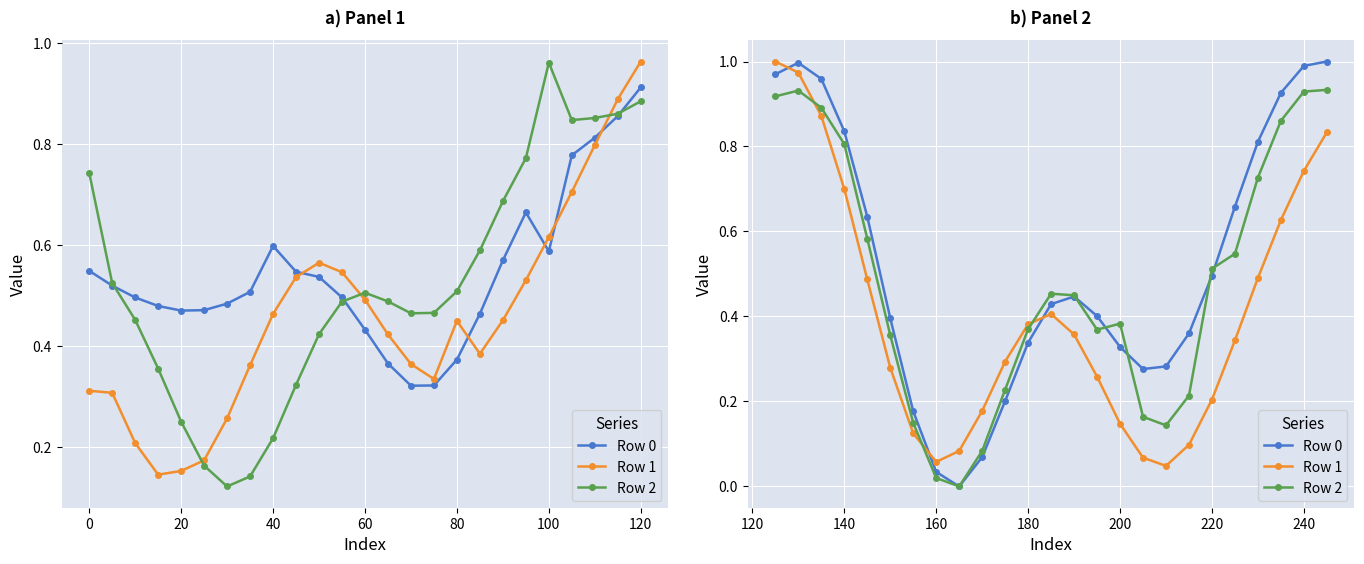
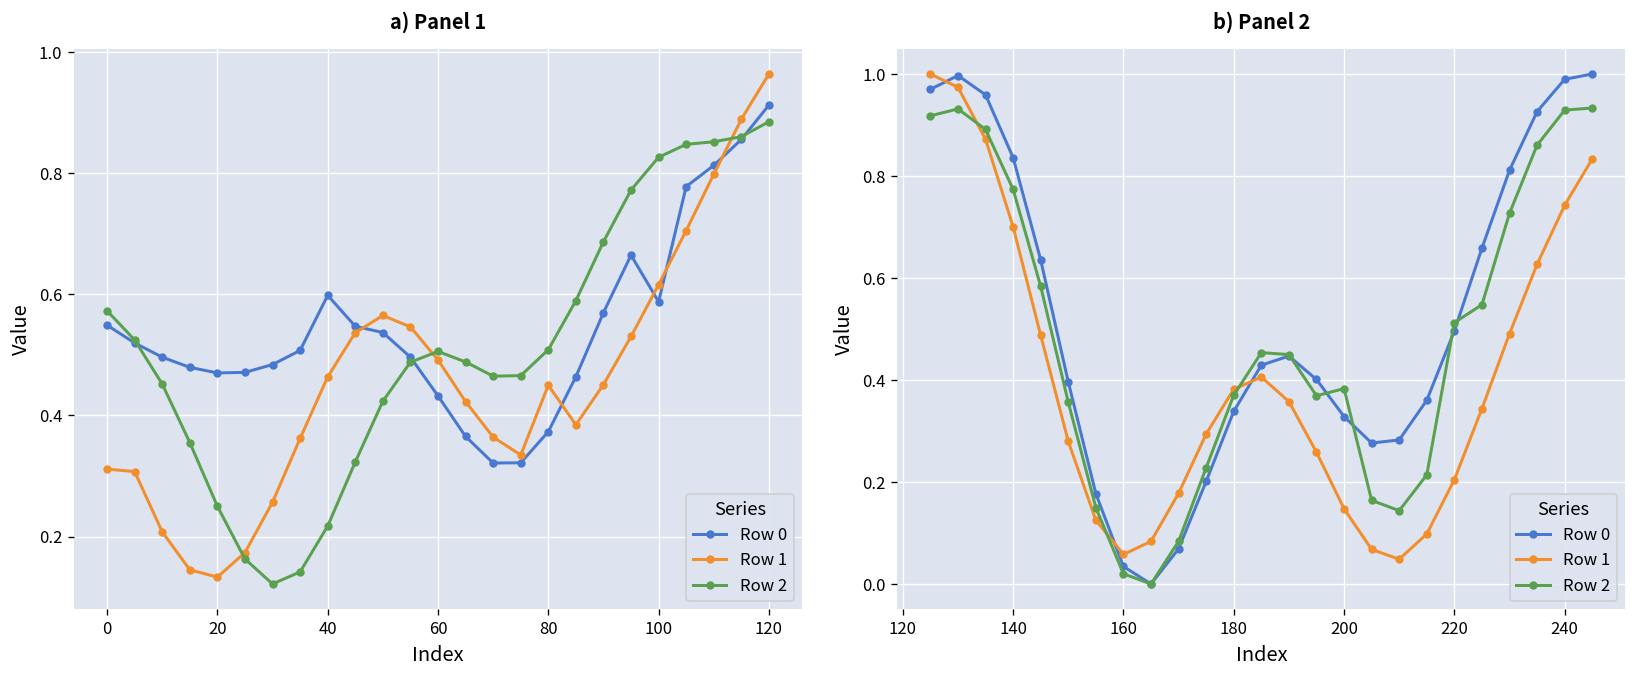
a) Panel 1, Row 2, 0: 0.74 -> 0.57
a) Panel 1, Row 1, 20: 0.15 -> 0.13
a) Panel 1, Row 2, 100: 0.96 -> 0.83
b) Panel 2, Row 2, 140: 0.81 -> 0.77
